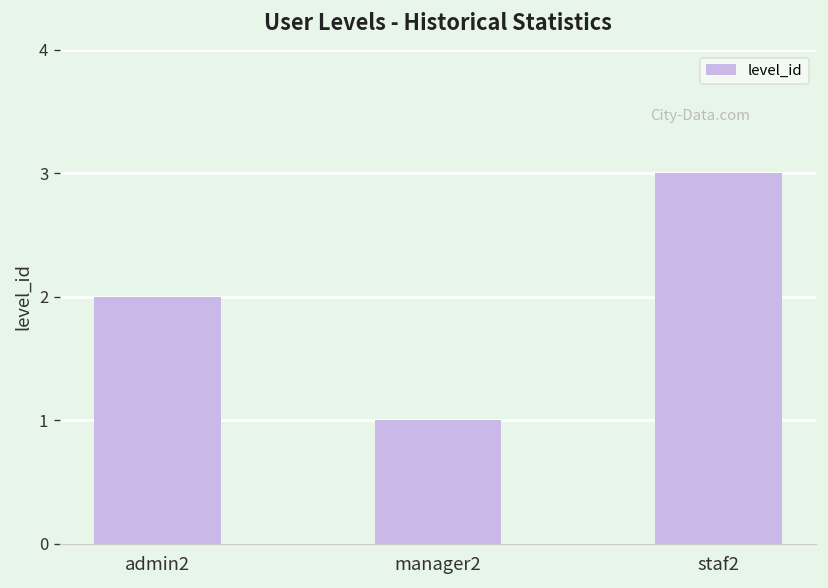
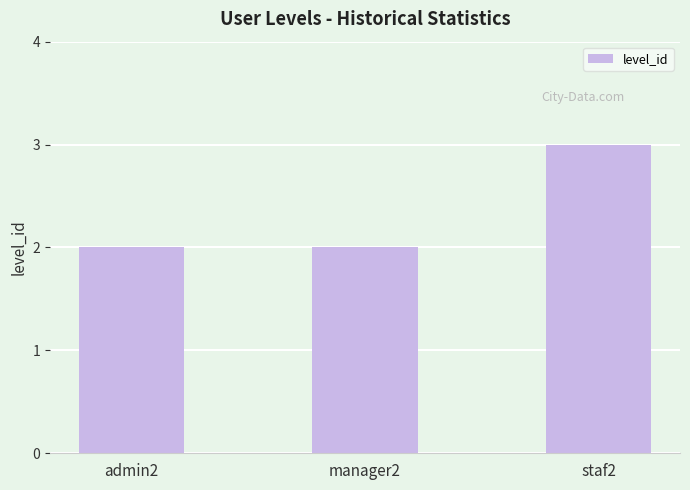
manager2: 1 -> 2
